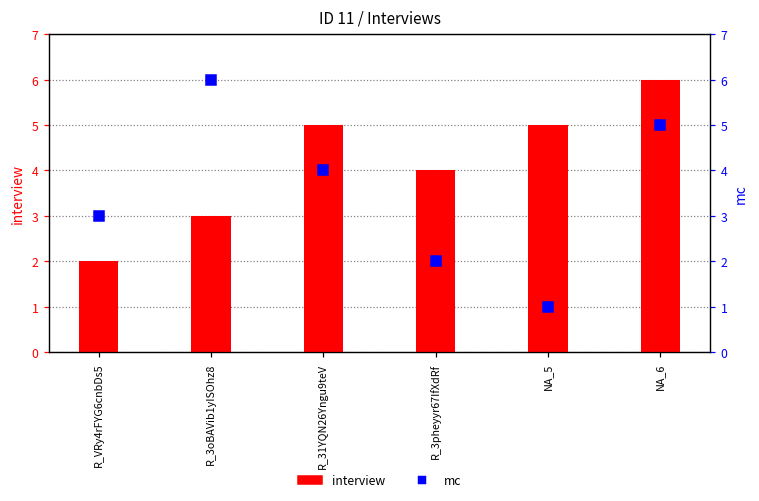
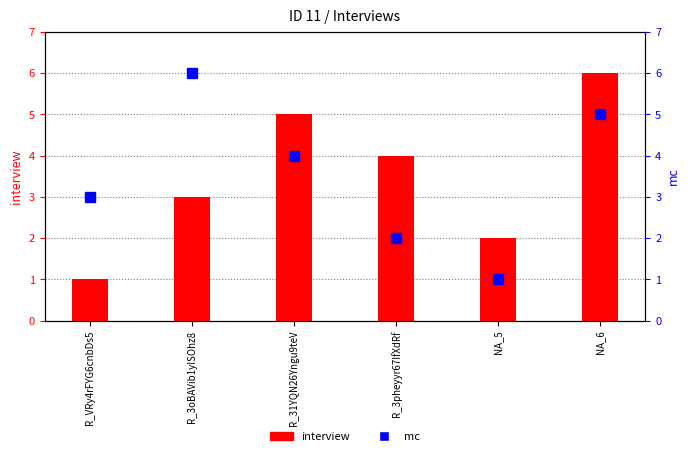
interview, R_VRy4rFYG6cnbDs5: 2 -> 1
interview, NA_5: 5 -> 2
